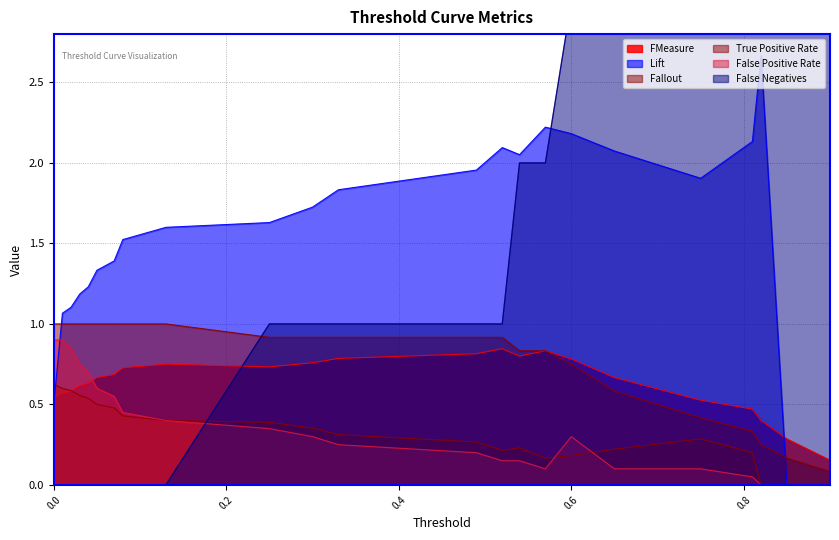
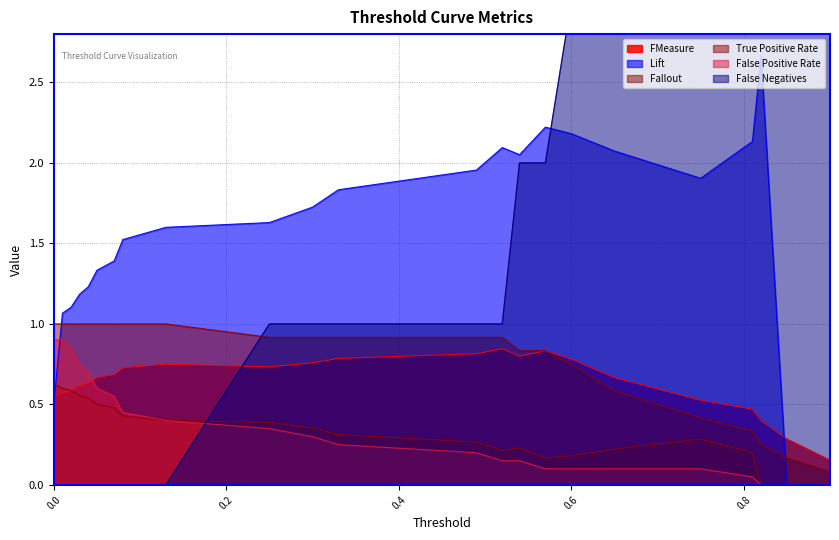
False Positive Rate, 0.6: 0.3 -> 0.1
